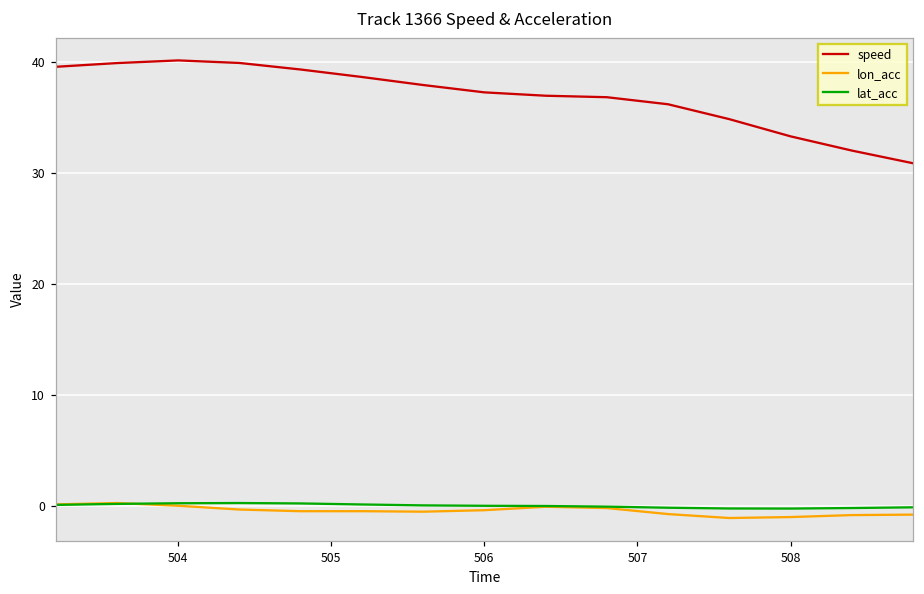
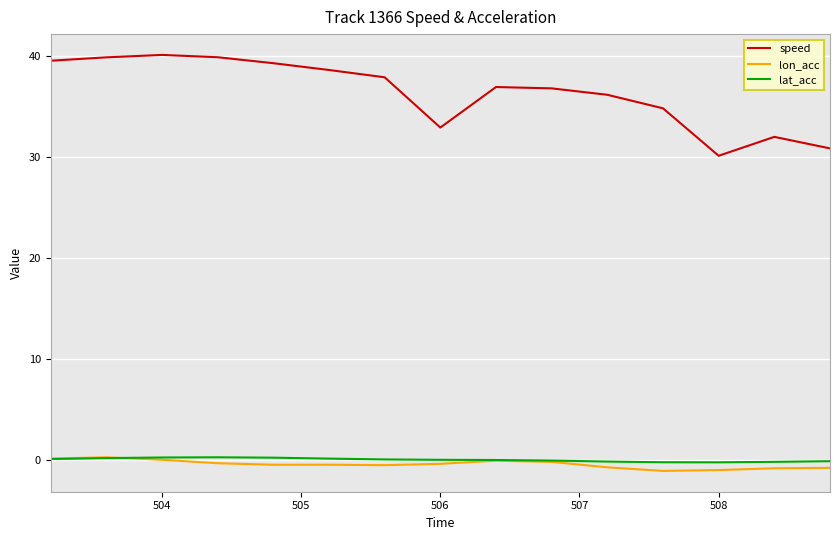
speed, 506: 37.2 -> 32.9
speed, 508: 33.3 -> 30.1
